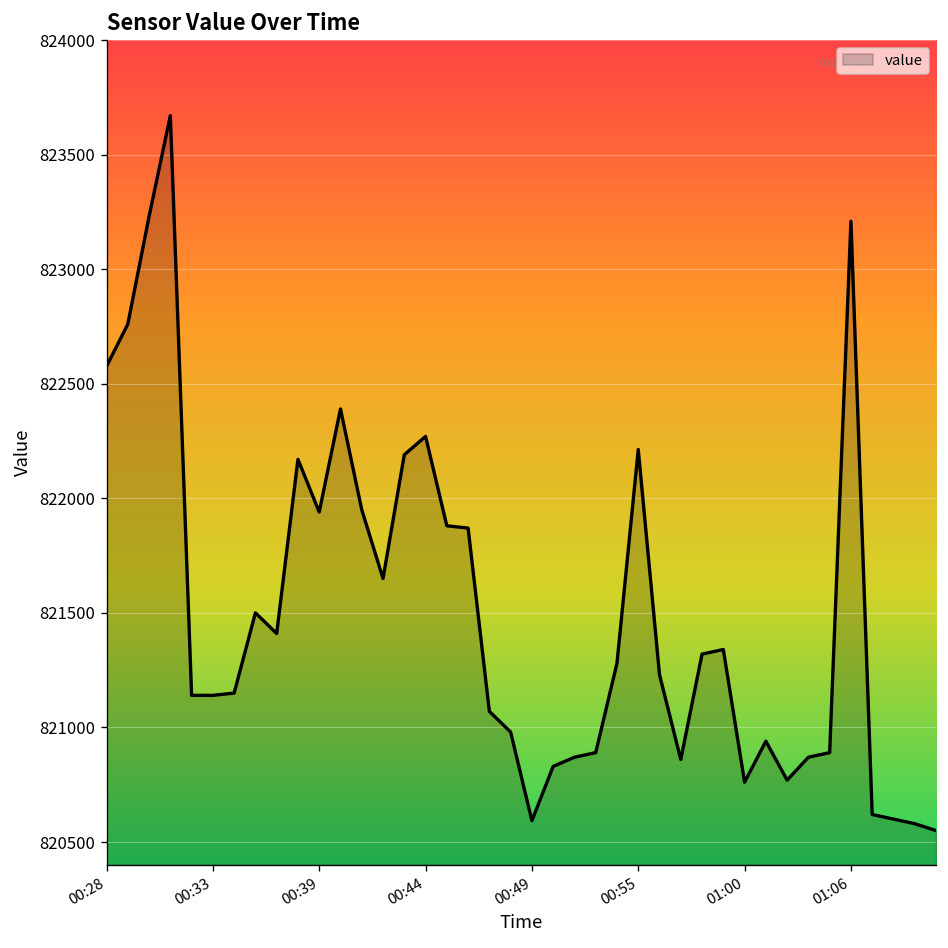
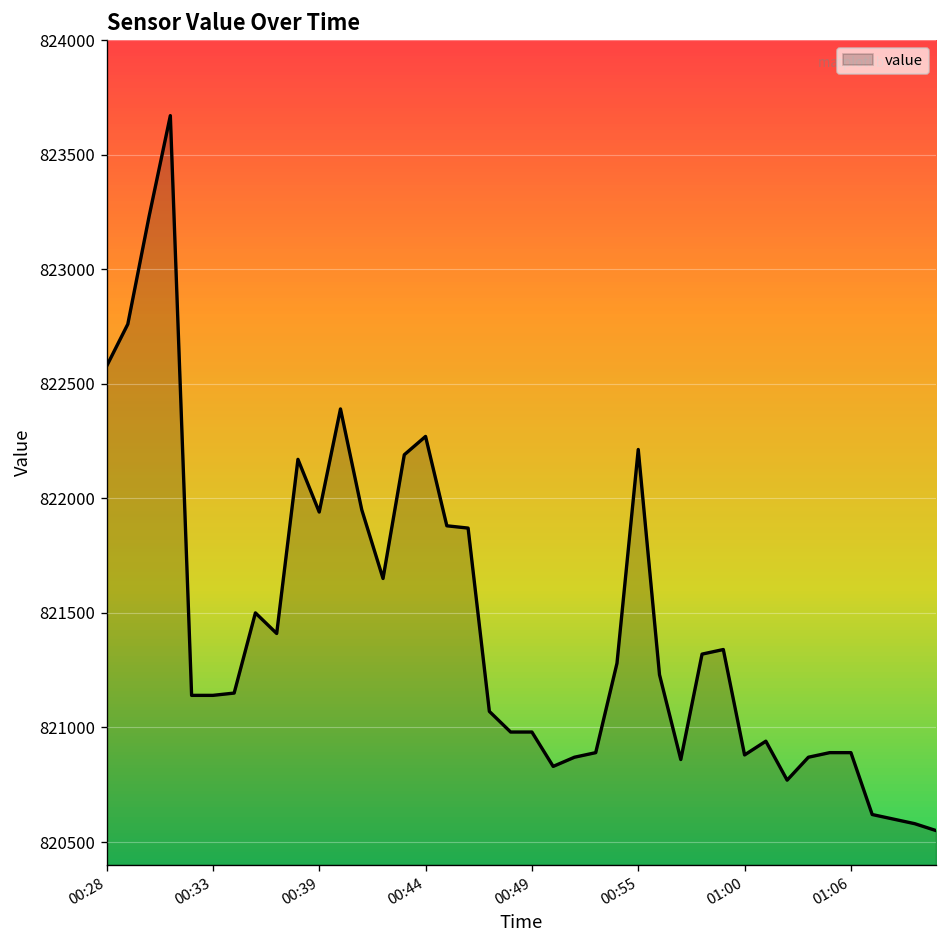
00:49: 820590 -> 820980
01:00: 820760 -> 820880
01:06: 823210 -> 820890
